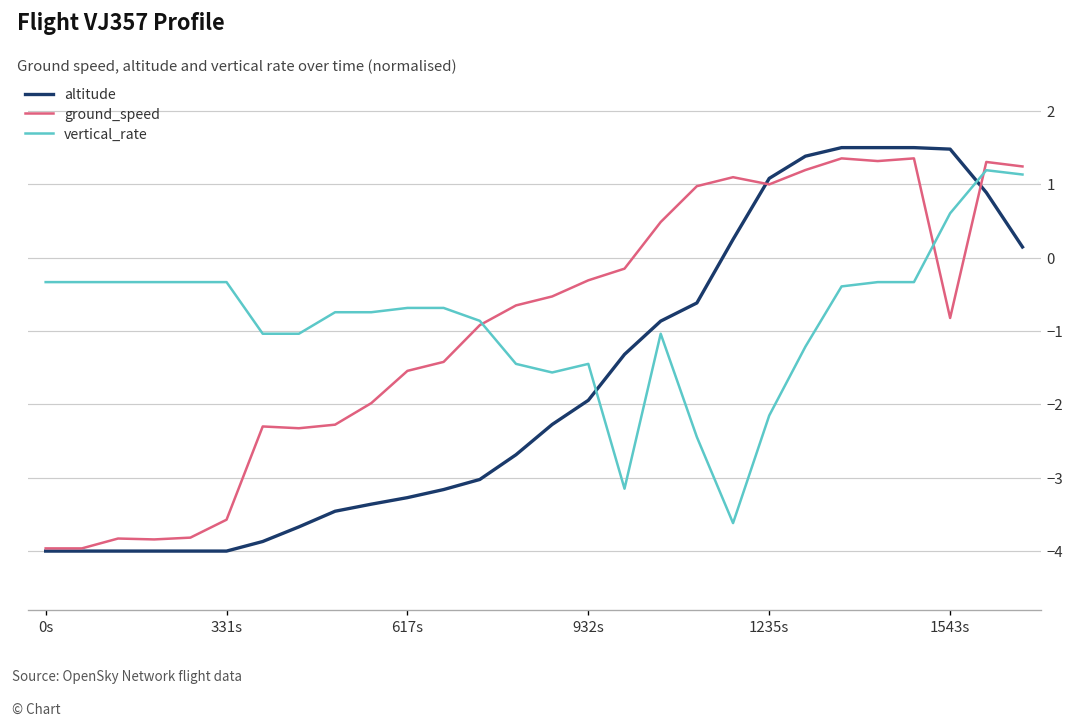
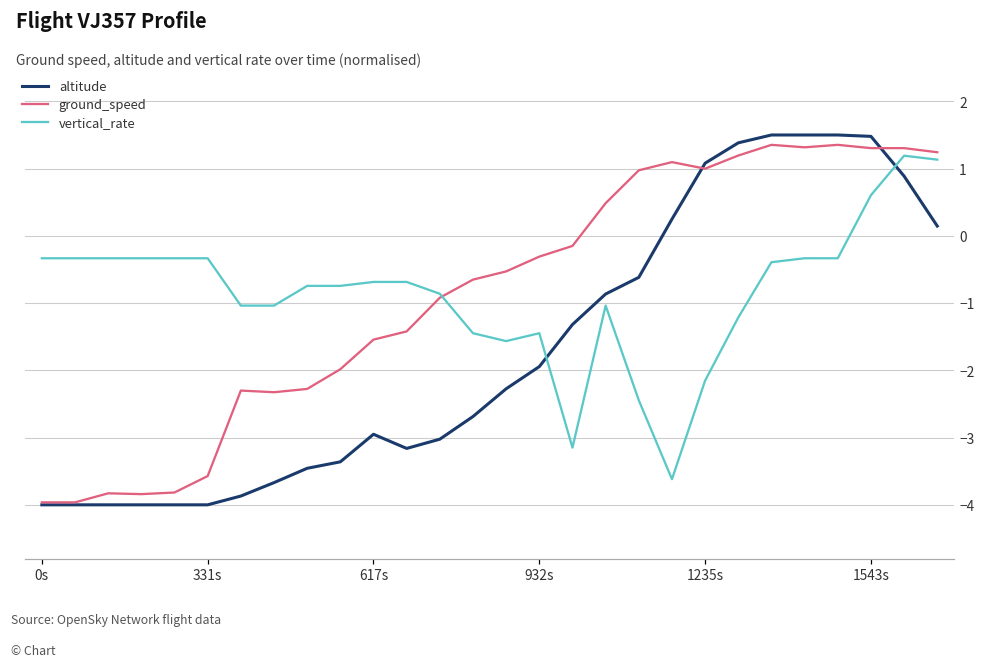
altitude, 617s: -3.3 -> -3.0
ground_speed, 1543s: -0.8 -> 1.3
